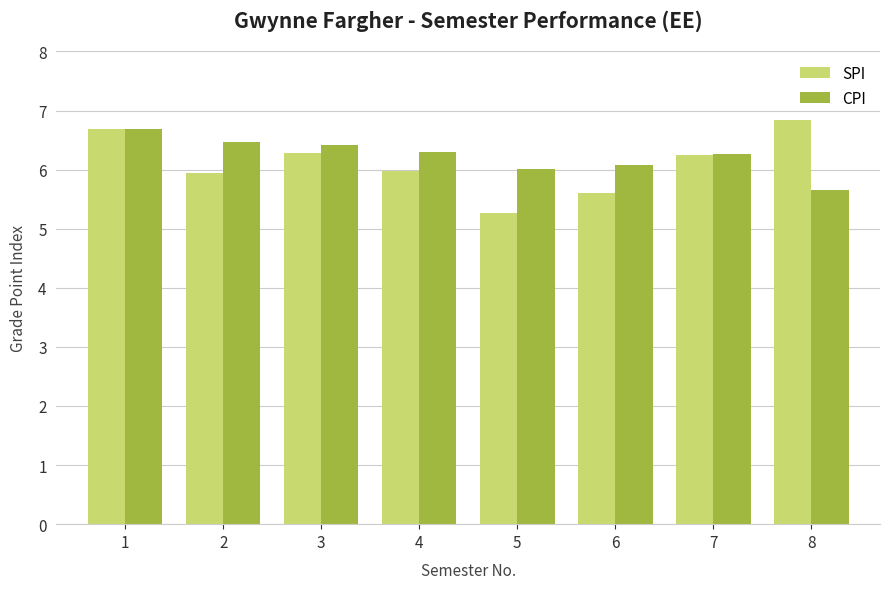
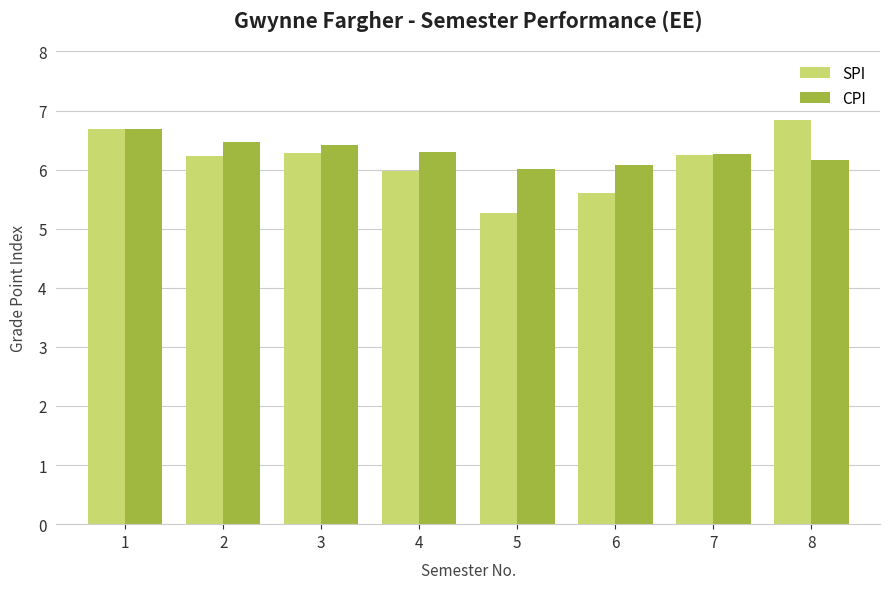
SPI, 2: 6.0 -> 6.2
CPI, 8: 5.7 -> 6.2
